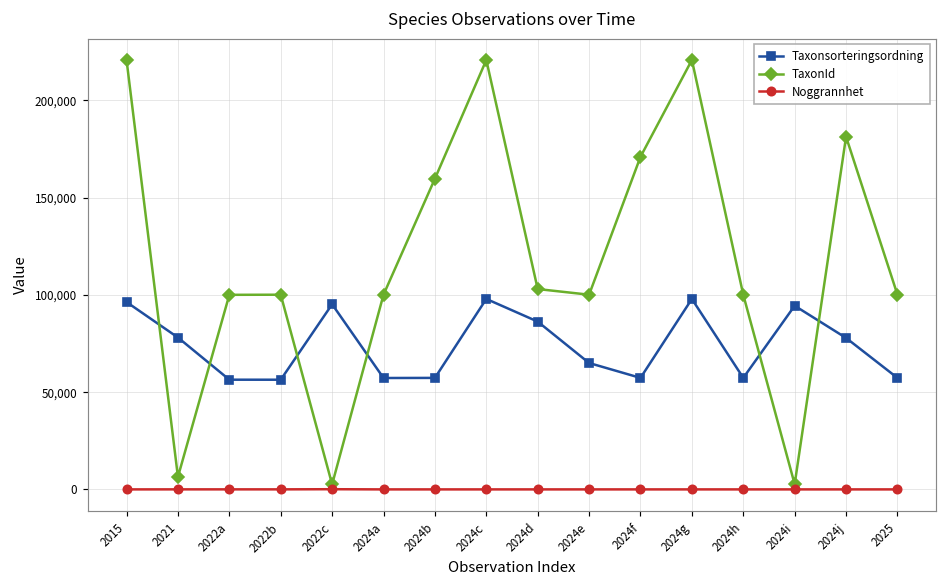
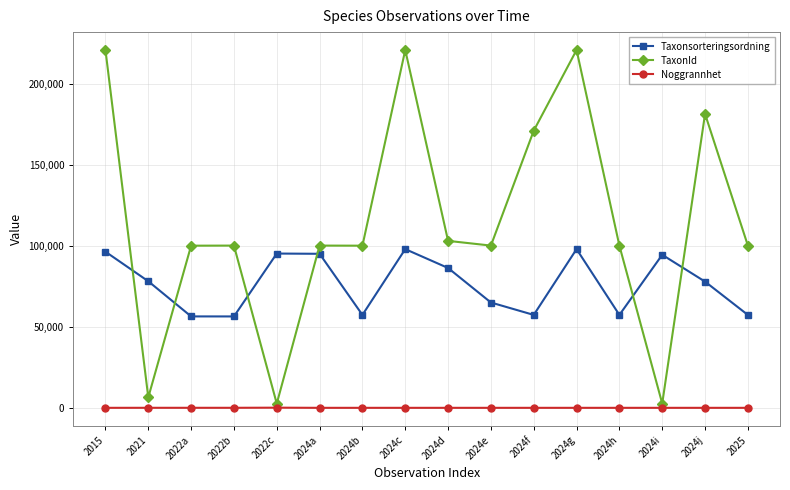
Taxonsorteringsordning, 2024a: 57,000 -> 95,000
TaxonId, 2024b: 160,000 -> 100,000
